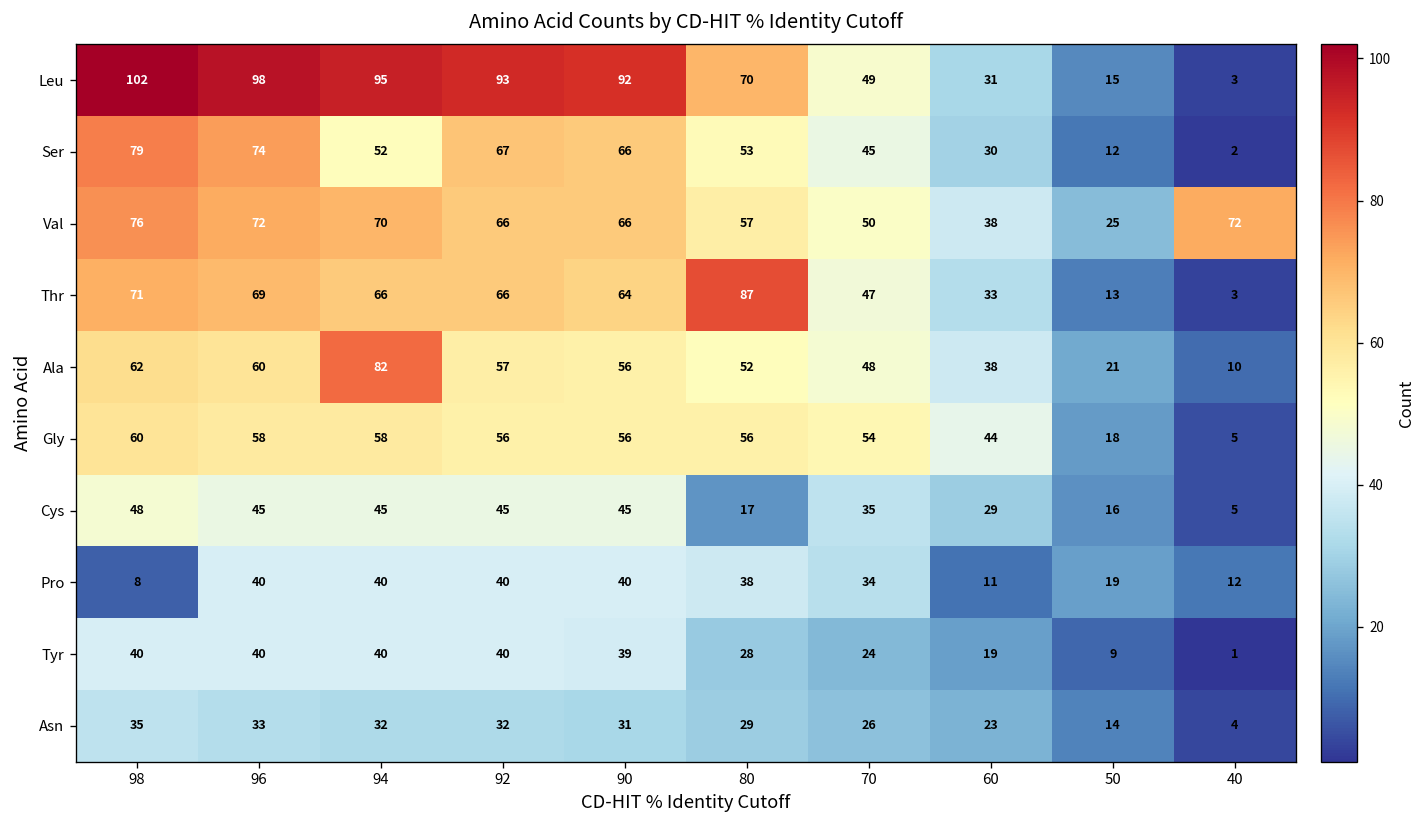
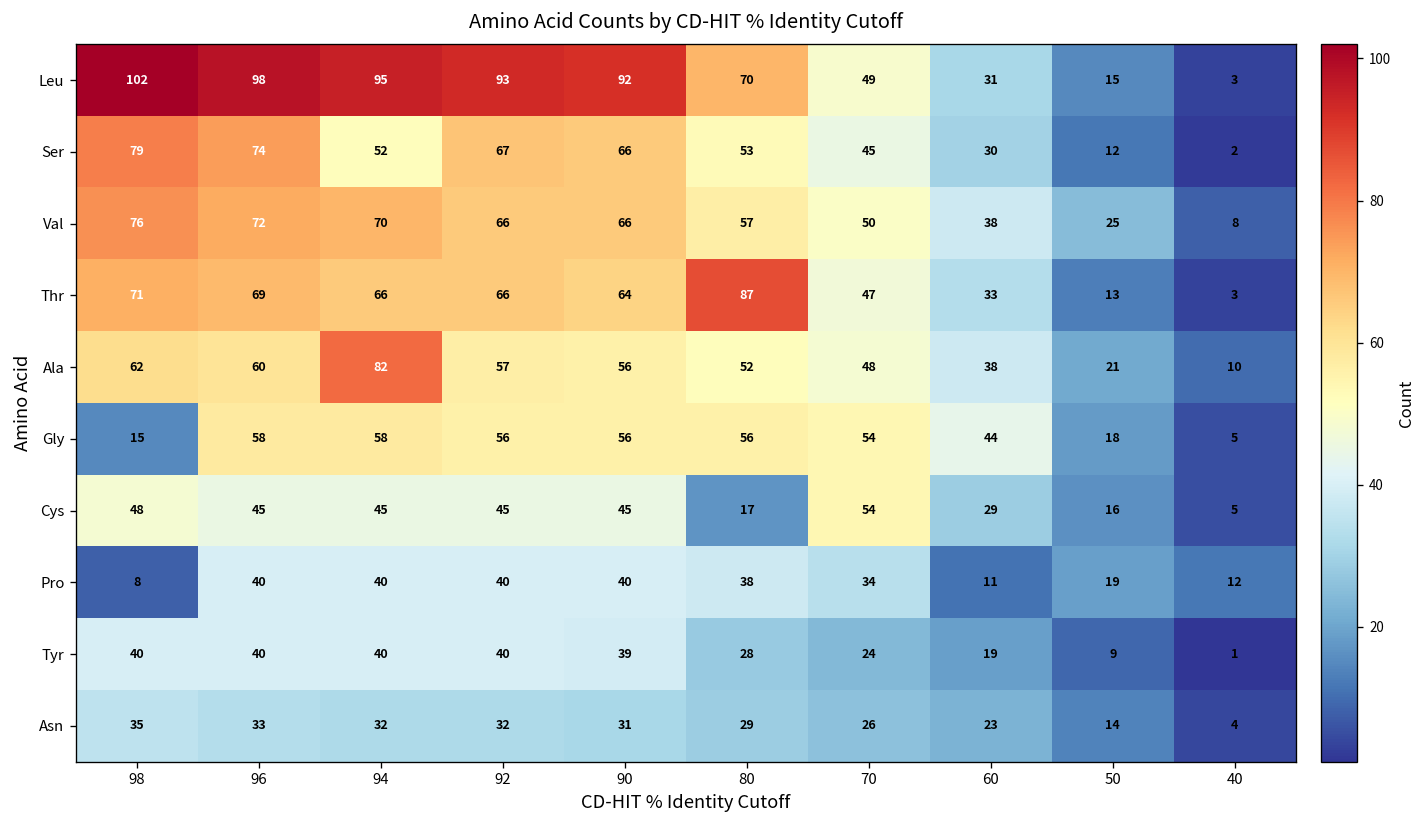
Val, 40: 72 -> 8
Gly, 98: 60 -> 15
Cys, 70: 35 -> 54
